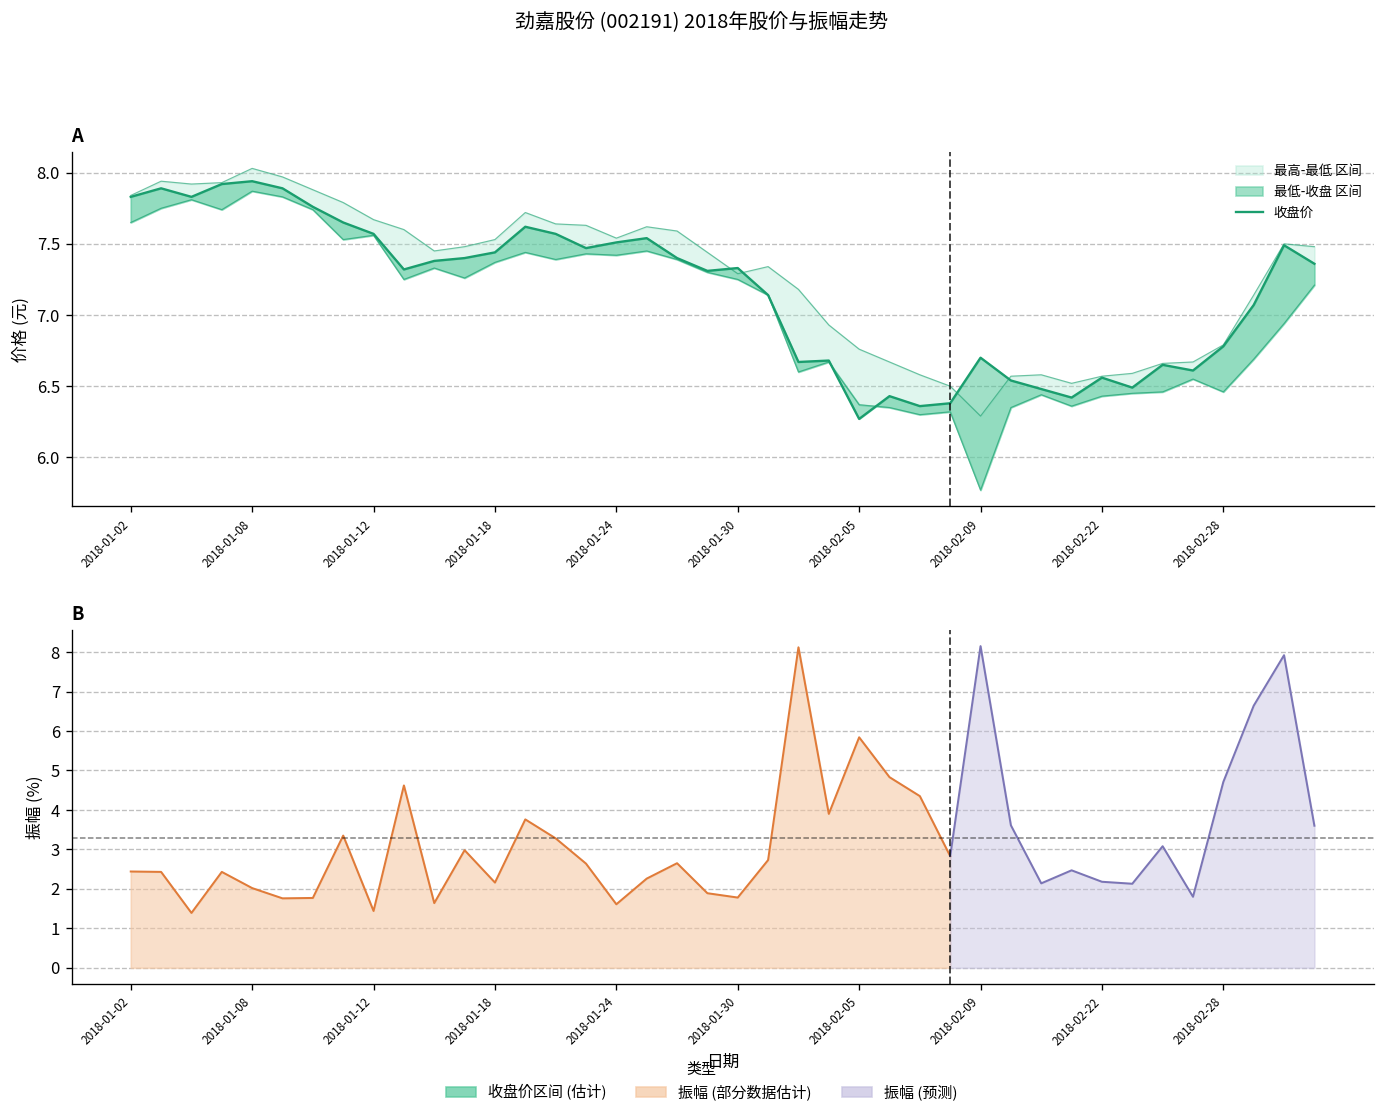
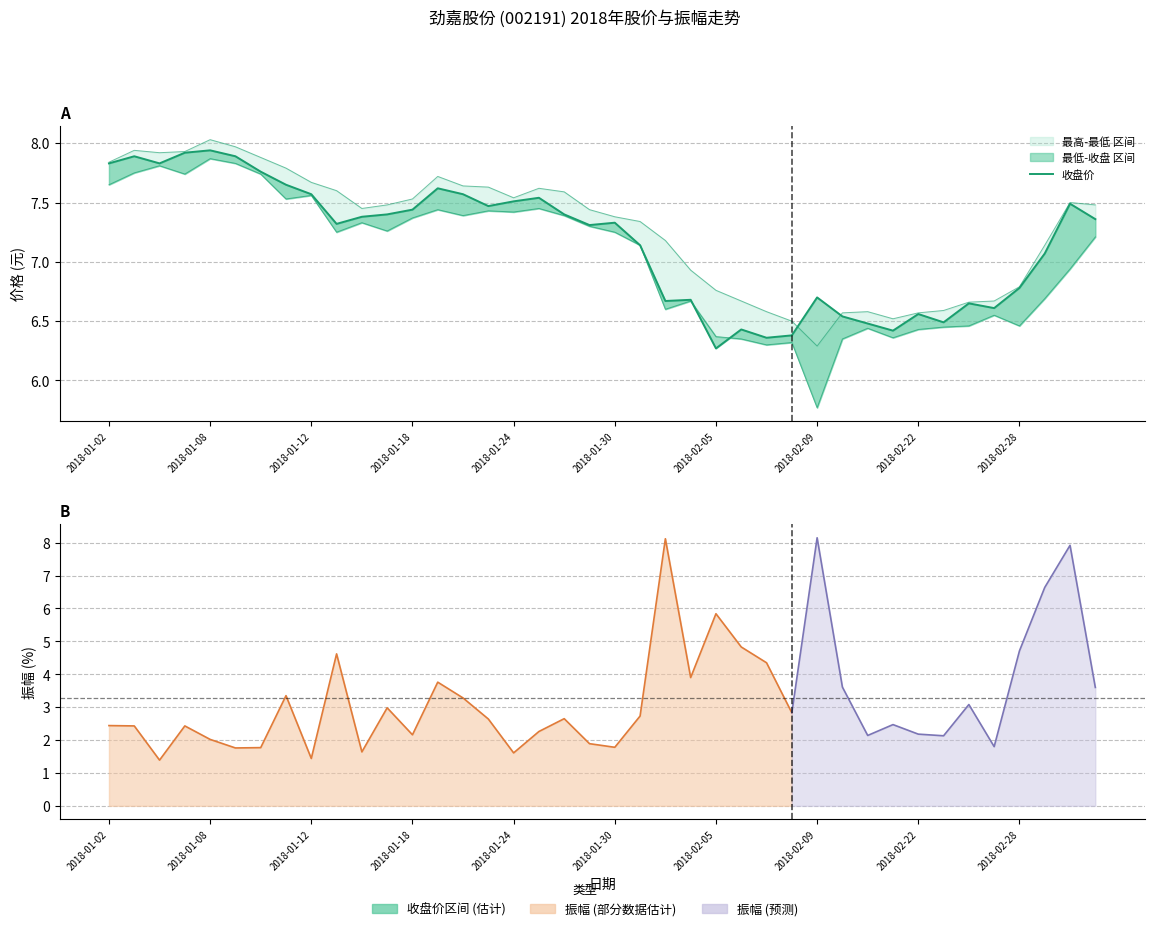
A, 最高-最低 区间, 2018-01-30: 7.29 -> 7.38
